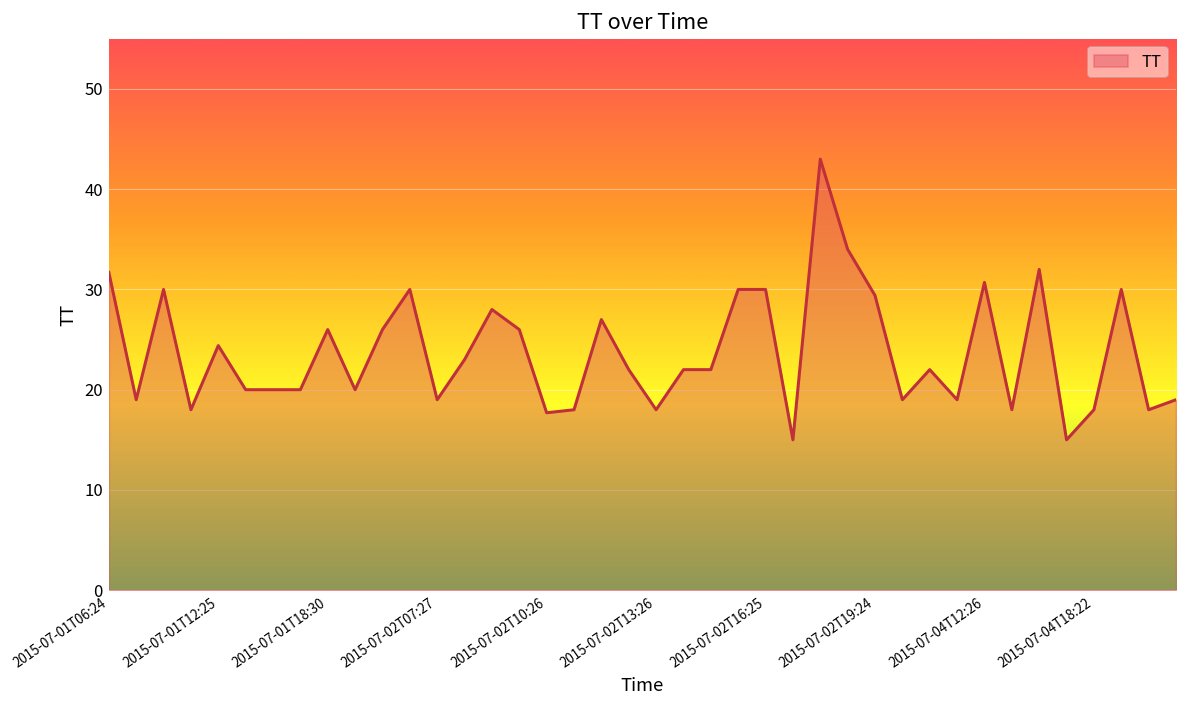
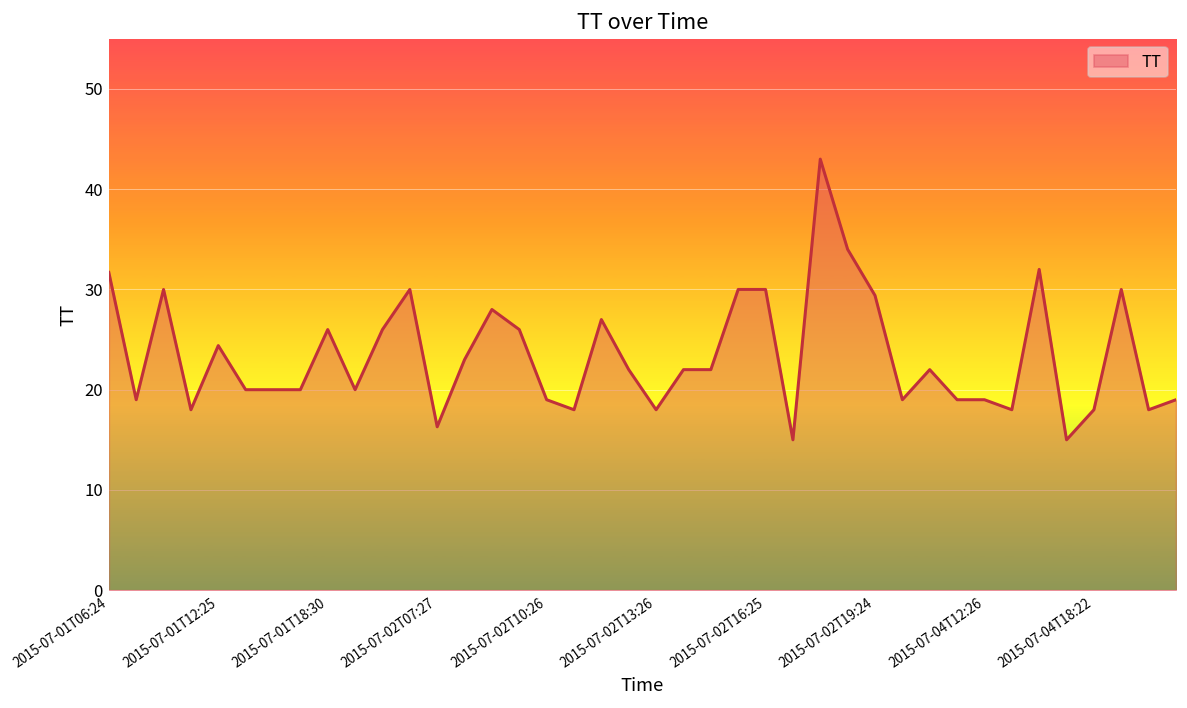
2015-07-02T07:27: 19 -> 16
2015-07-02T10:26: 18 -> 19
2015-07-04T12:26: 31 -> 19
